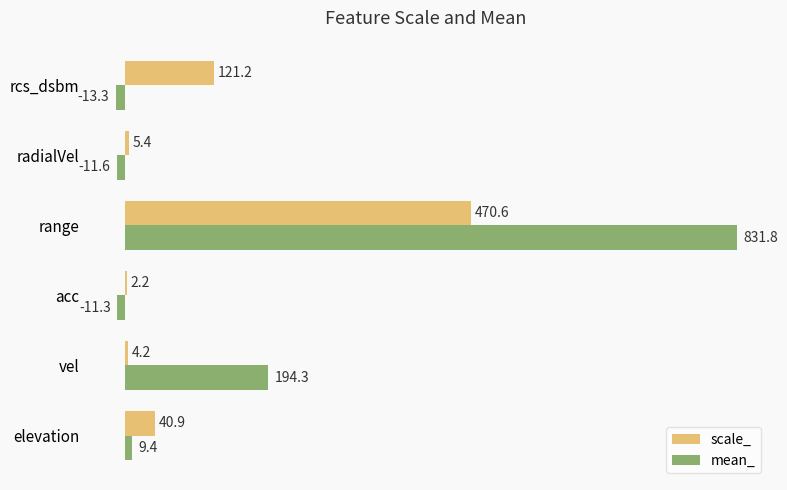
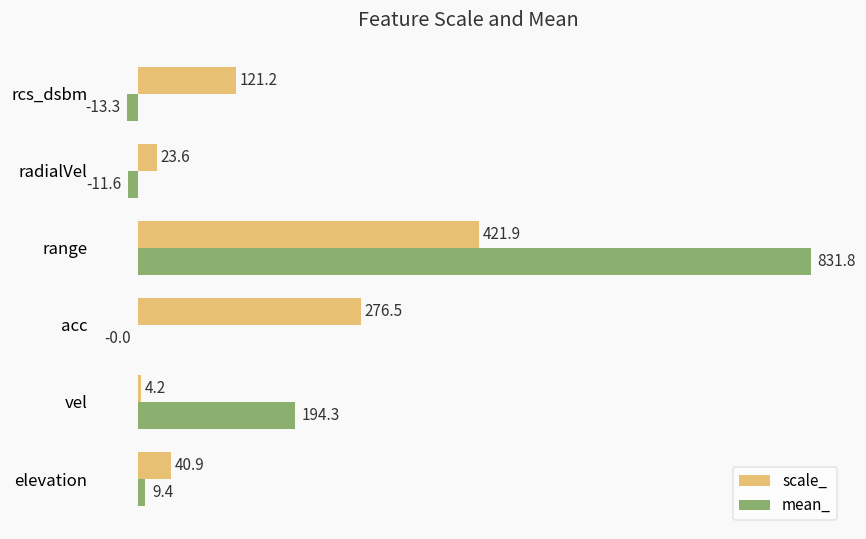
scale_, radialVel: 5.4 -> 23.6
scale_, range: 470.6 -> 421.9
scale_, acc: 2.2 -> 276.5
mean_, acc: -11.3 -> -0.0
